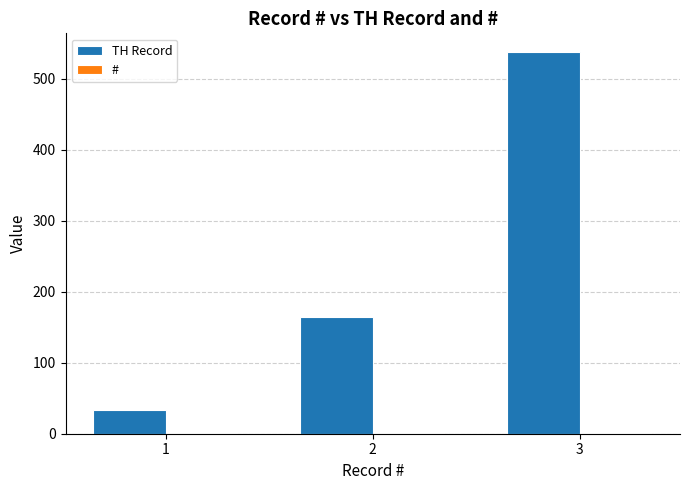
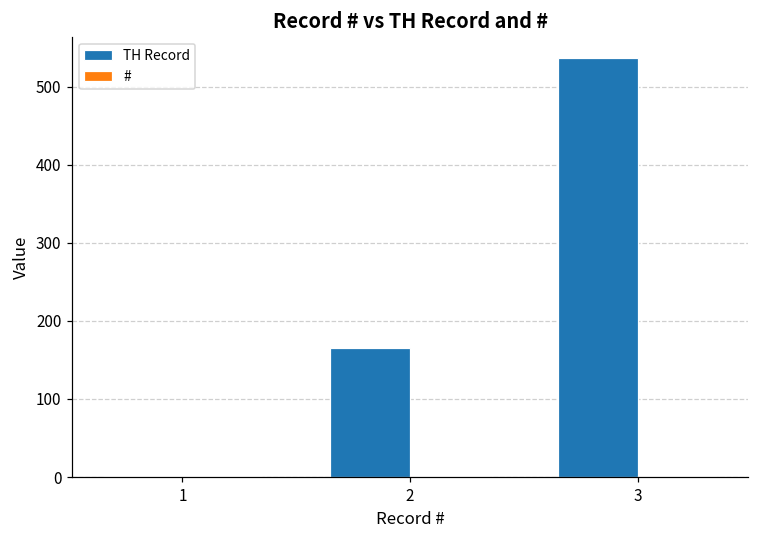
TH Record, 1: 30 -> 0
